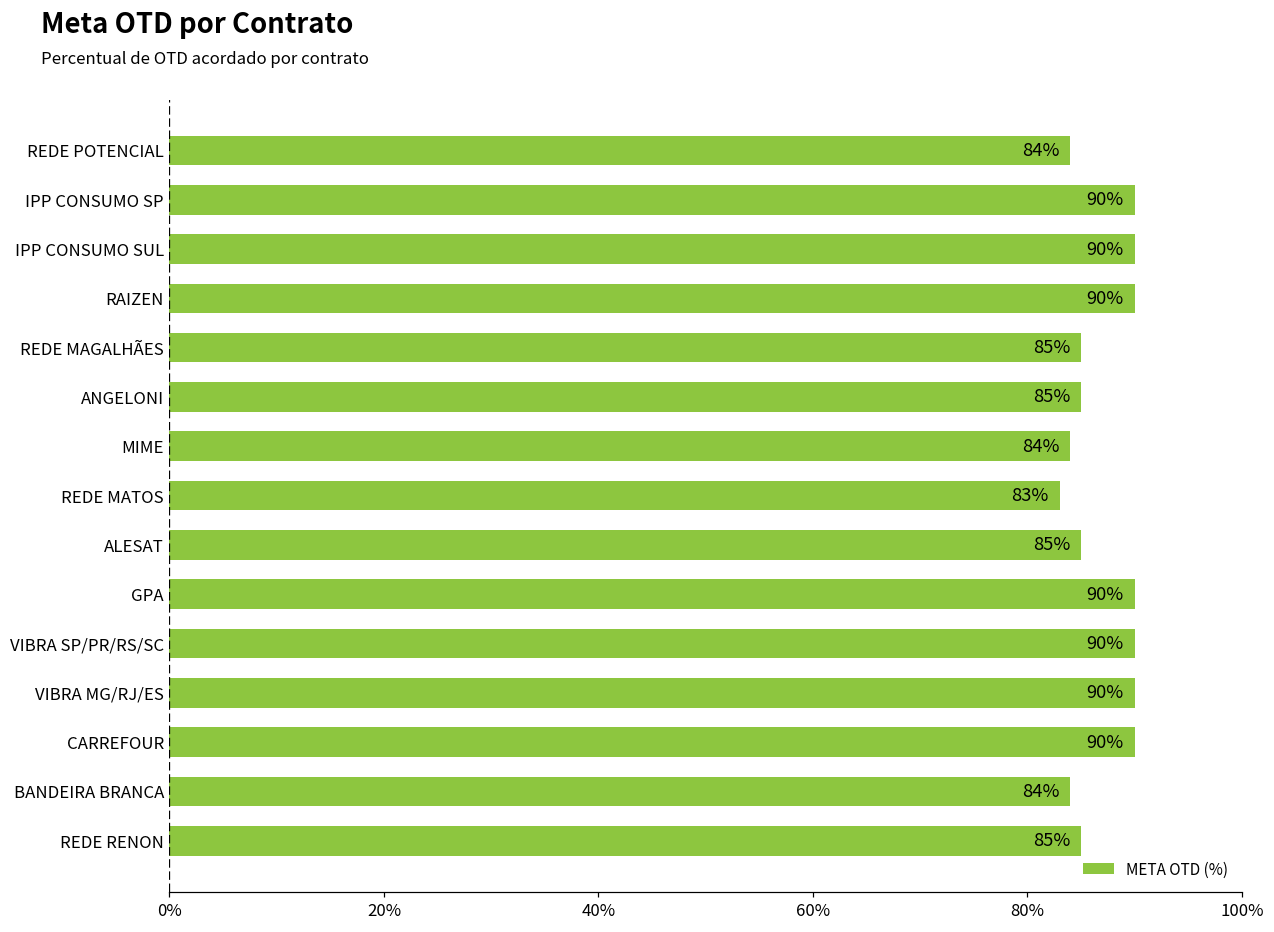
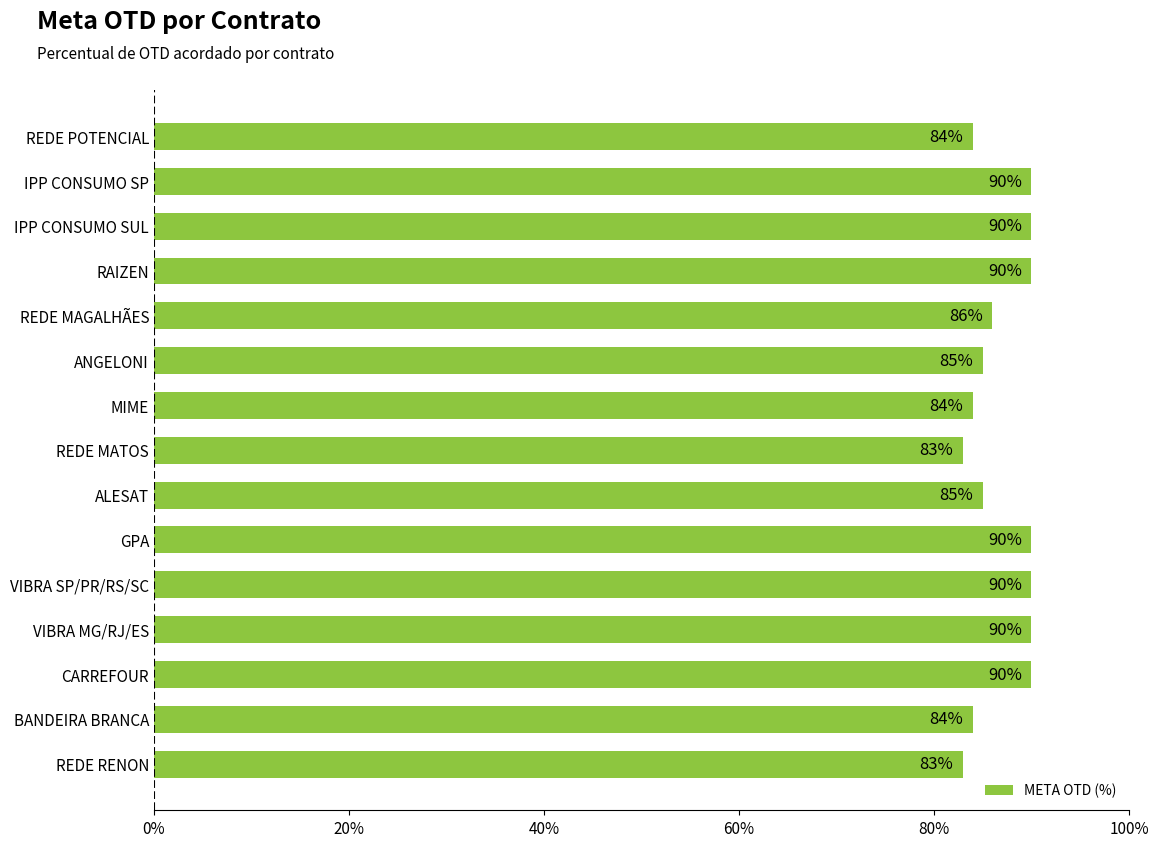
REDE MAGALHÃES: 85% -> 86%
REDE RENON: 85% -> 83%
